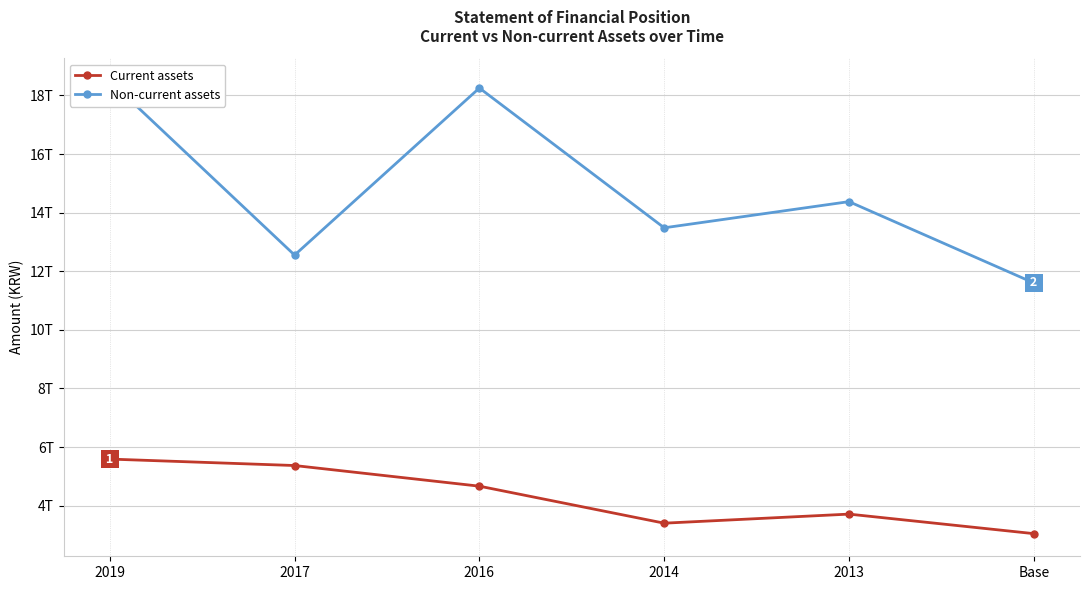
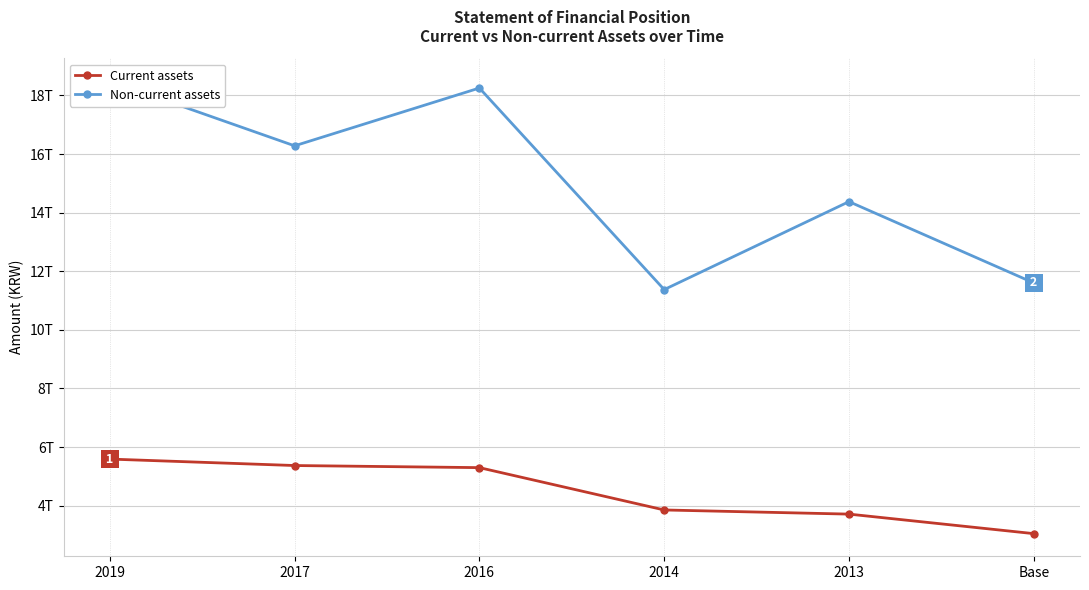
Non-current assets, 2017: 12.6T -> 16.3T
Current assets, 2016: 4.7T -> 5.3T
Current assets, 2014: 3.4T -> 3.9T
Non-current assets, 2014: 13.5T -> 11.4T
